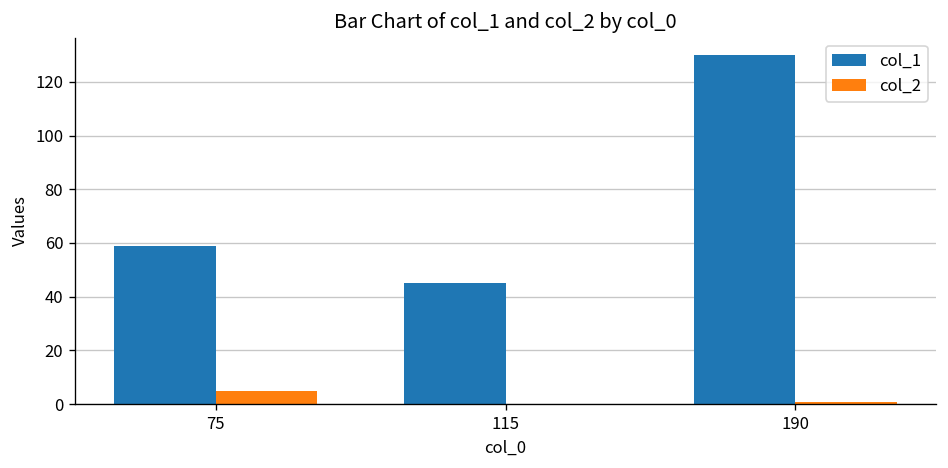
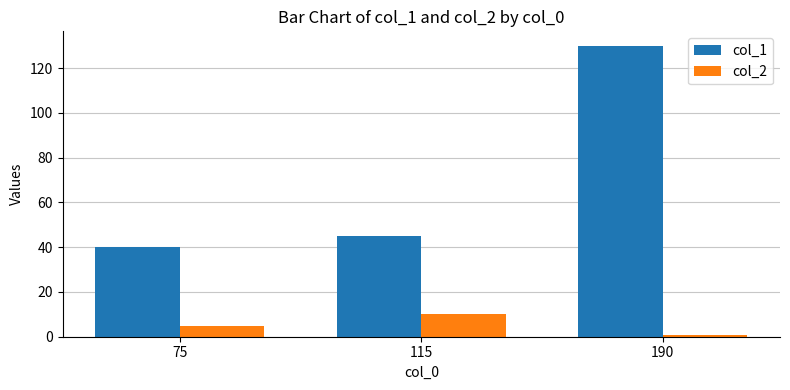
col_1, 75: 59 -> 40
col_2, 115: 0 -> 10
